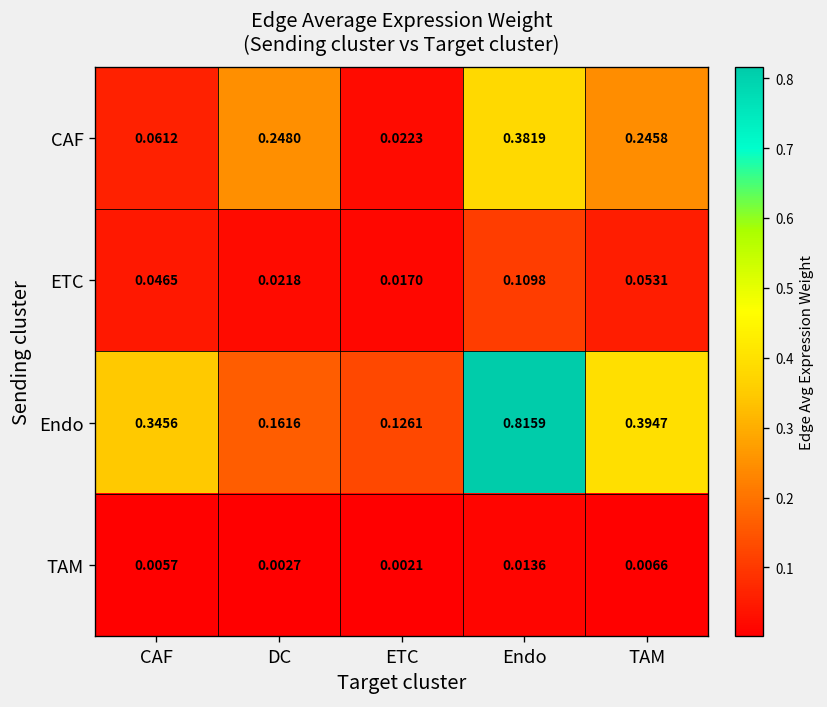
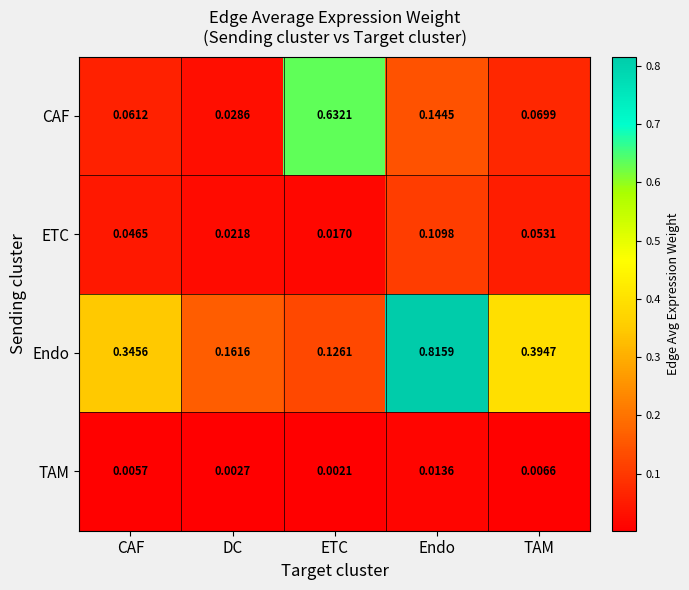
CAF, DC: 0.2480 -> 0.0286
CAF, ETC: 0.0223 -> 0.6321
CAF, Endo: 0.3819 -> 0.1445
CAF, TAM: 0.2458 -> 0.0699
